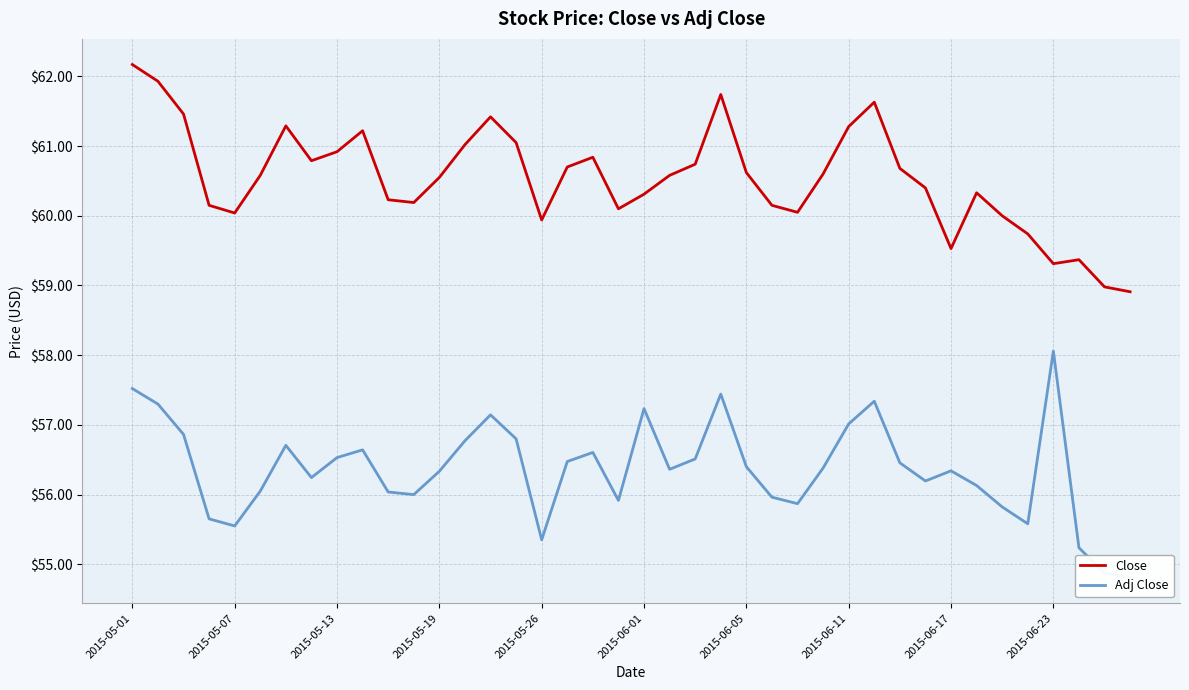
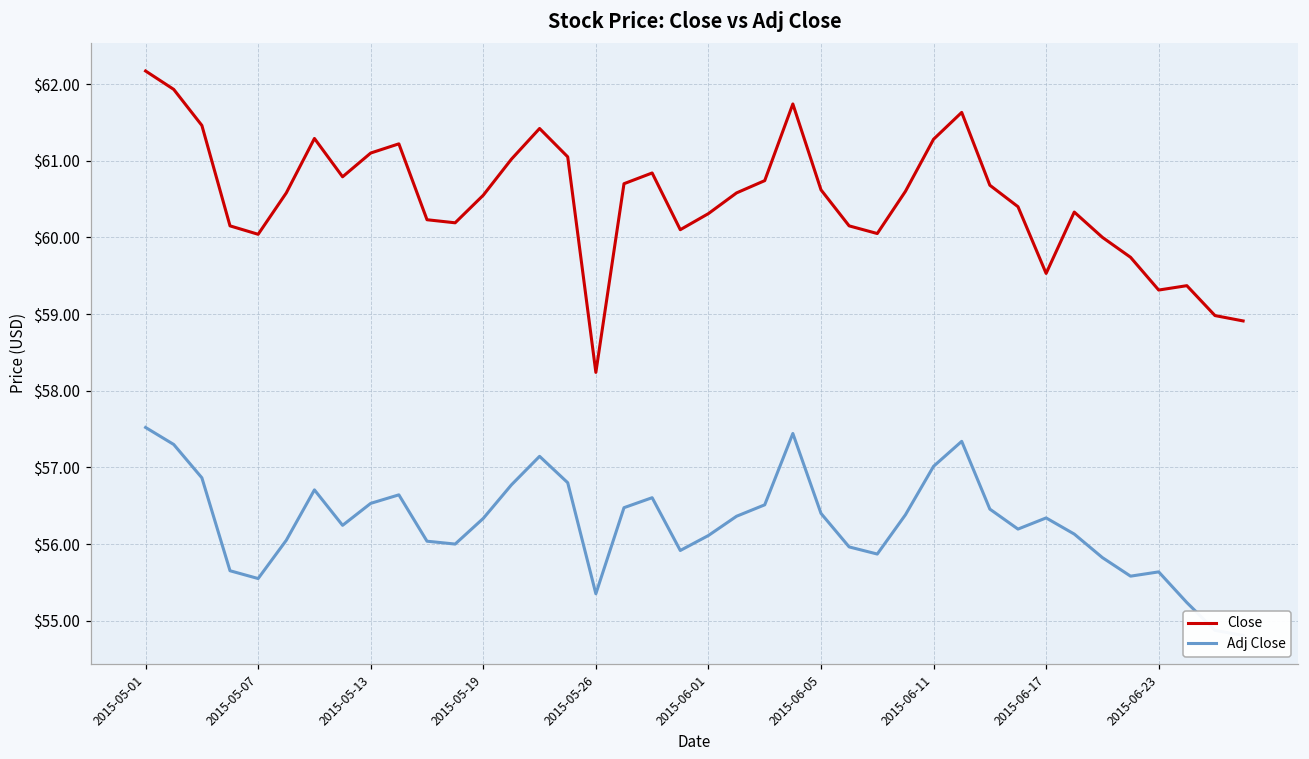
Close, 2015-05-13: $60.9 -> $61.1
Close, 2015-05-26: $59.9 -> $58.2
Adj Close, 2015-06-01: $57.2 -> $56.1
Adj Close, 2015-06-23: $58.1 -> $55.6
